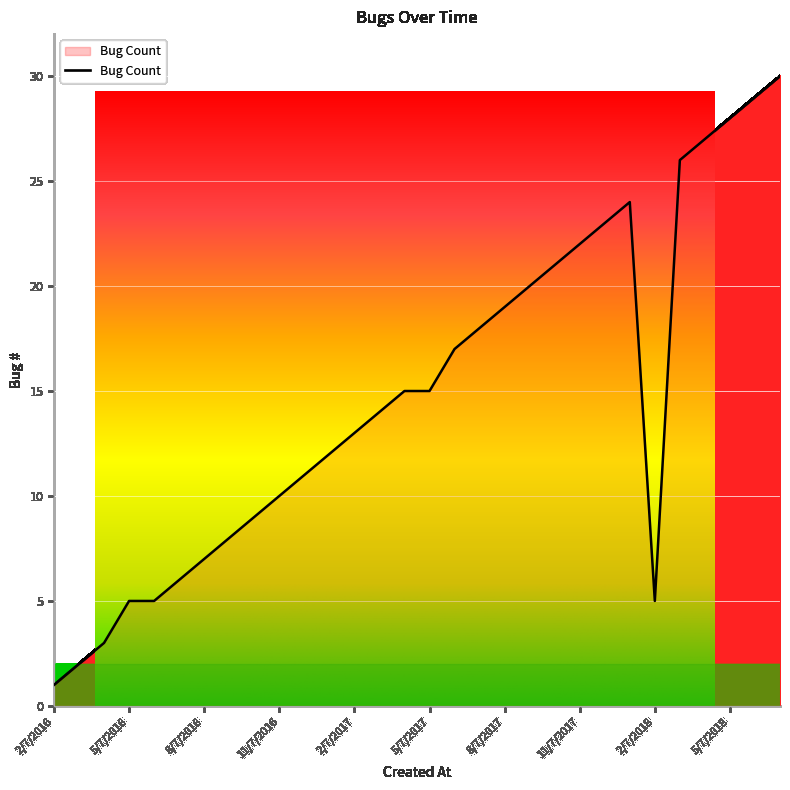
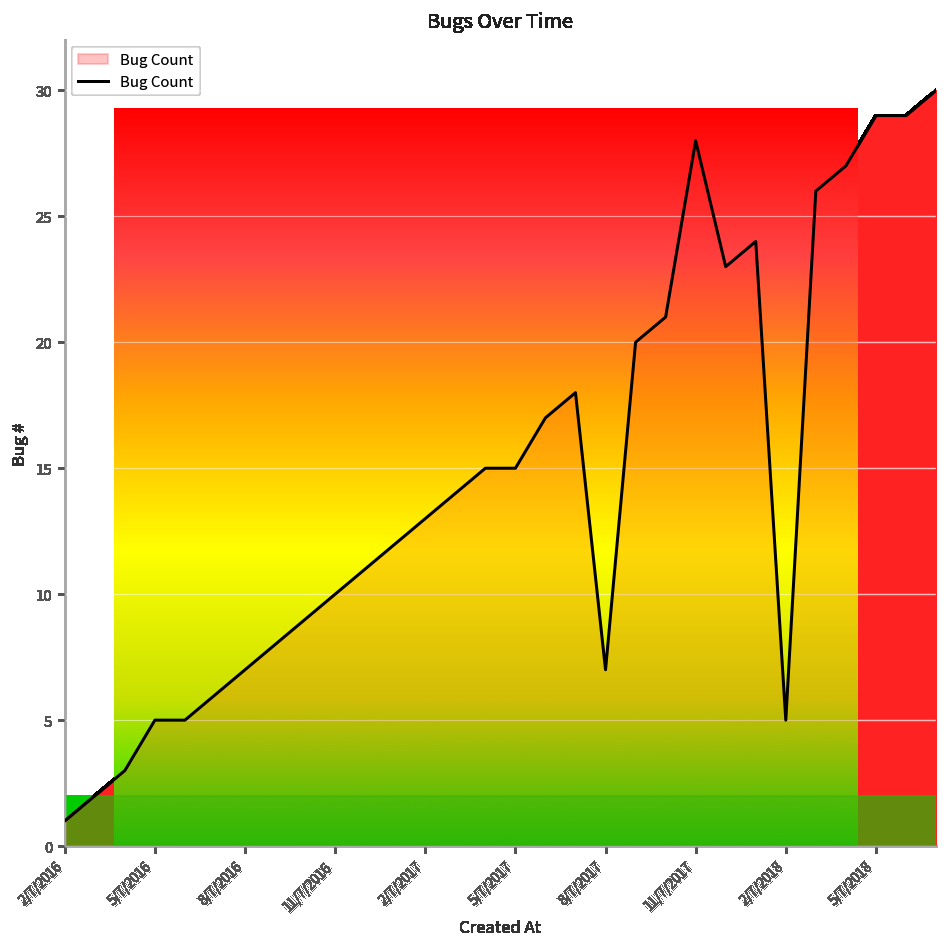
Bugs Over Time, 8/7/2017: 19 -> 7
Bugs Over Time, 11/7/2017: 22 -> 28
Bugs Over Time, 5/7/2018: 28 -> 29
